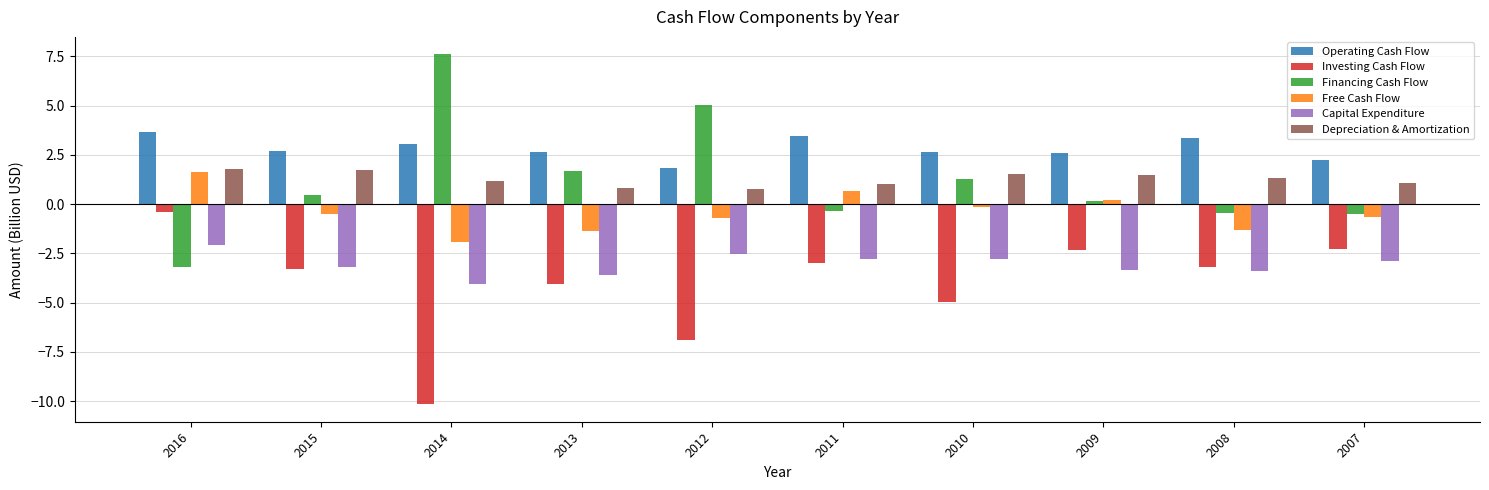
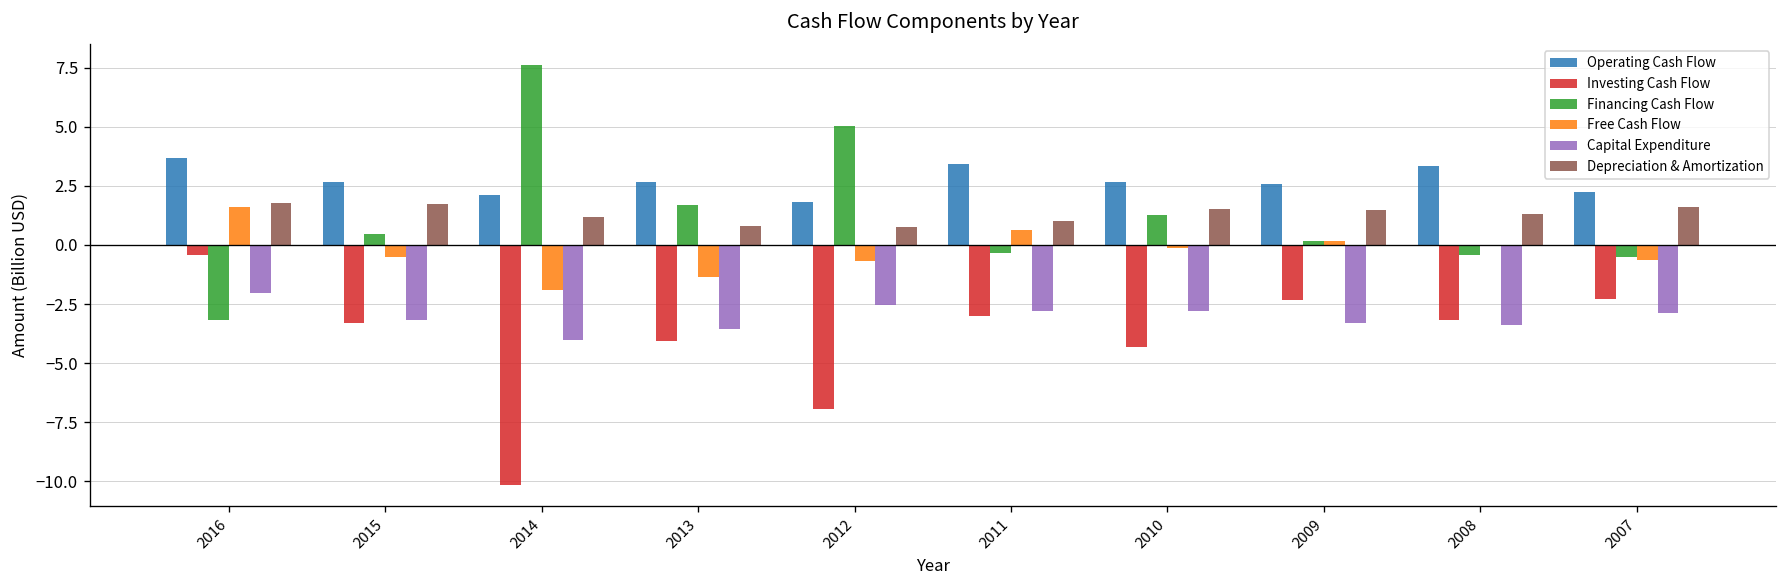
Operating Cash Flow, 2014: 3.0 -> 2.1
Investing Cash Flow, 2010: -5.0 -> -4.3
Free Cash Flow, 2008: -1.3 -> 0.0
Depreciation & Amortization, 2007: 1.1 -> 1.6
